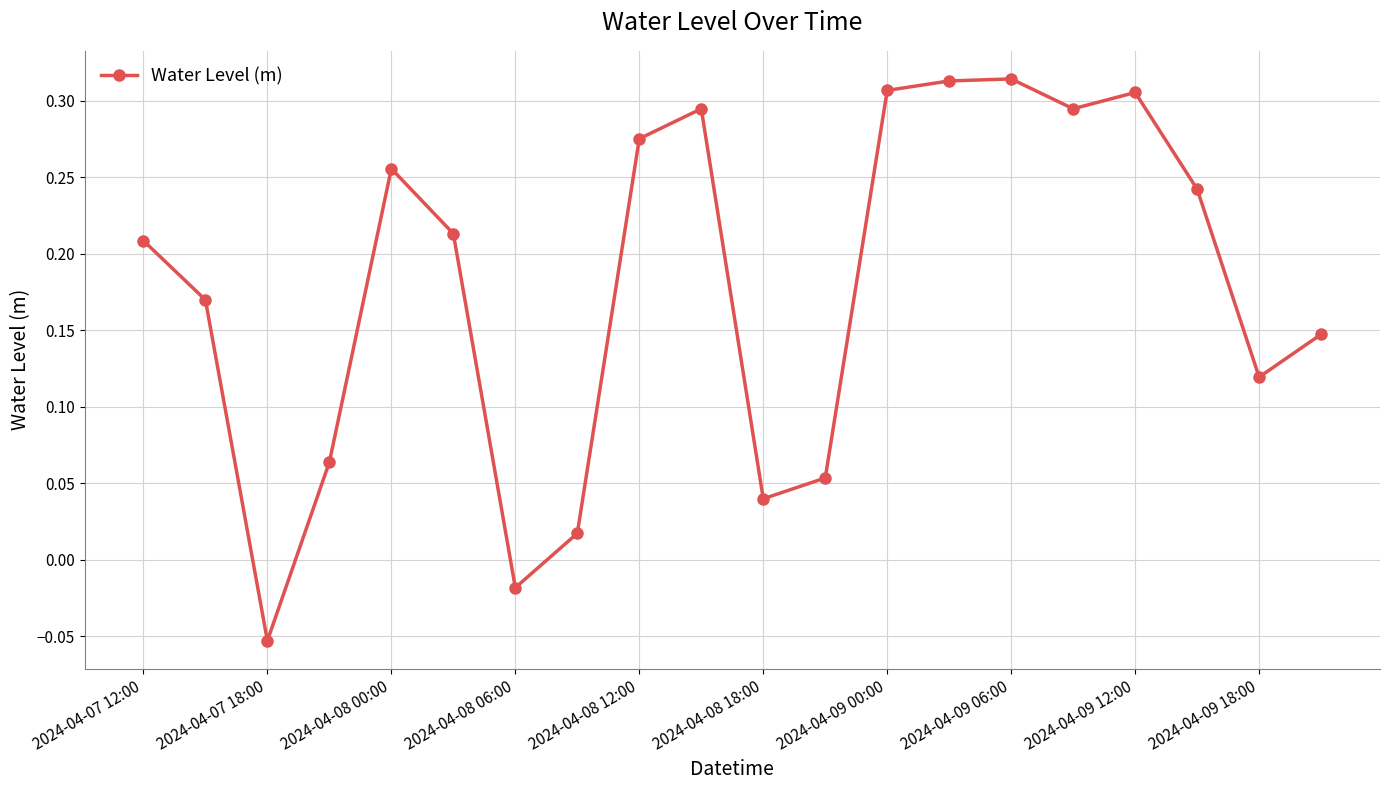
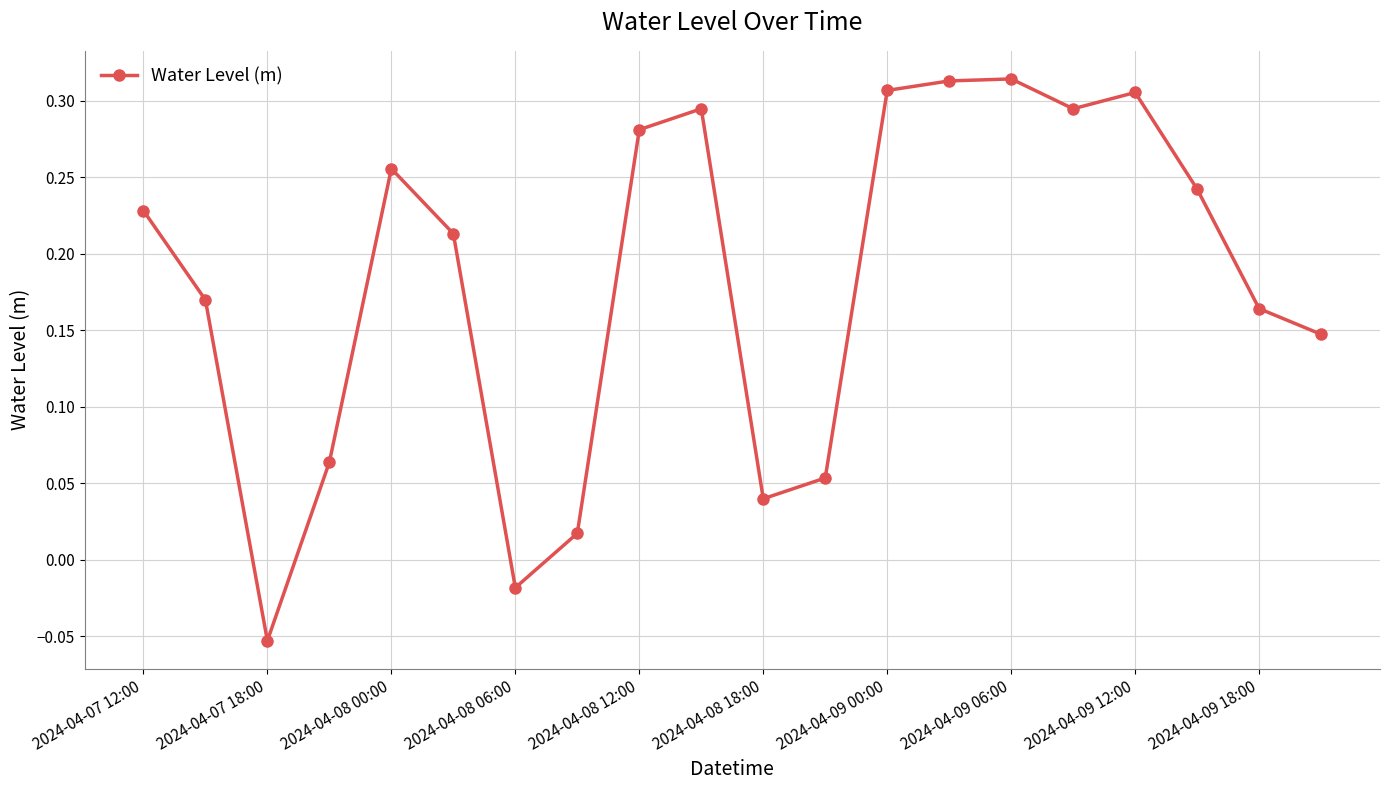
2024-04-07 12:00: 0.209 -> 0.228
2024-04-08 12:00: 0.275 -> 0.281
2024-04-09 18:00: 0.119 -> 0.164
